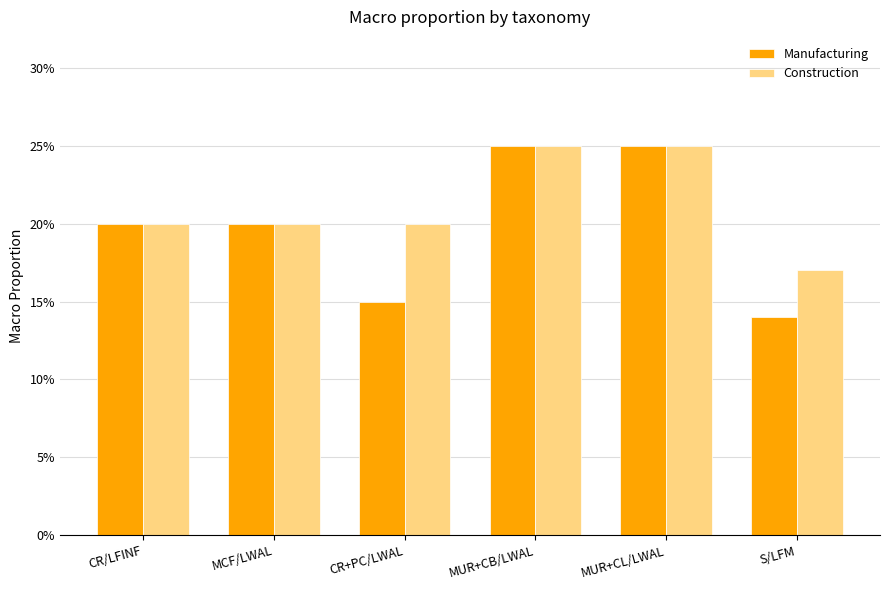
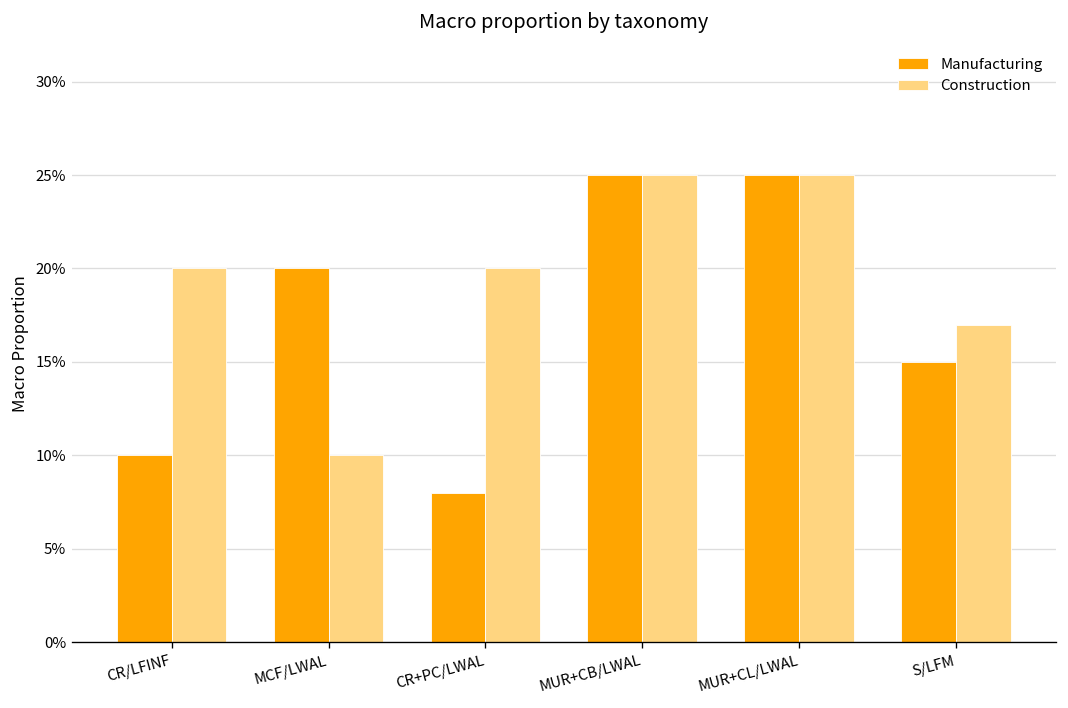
Manufacturing, CR/LFINF: 20.0% -> 10.0%
Construction, MCF/LWAL: 20.0% -> 10.0%
Manufacturing, CR+PC/LWAL: 15.0% -> 8.0%
Manufacturing, S/LFM: 14.0% -> 15.0%
